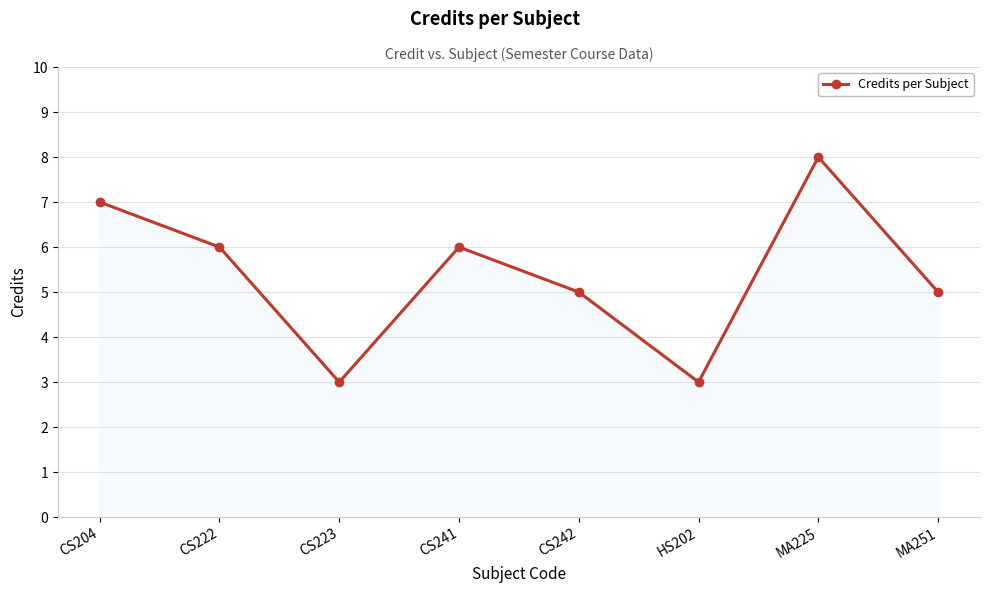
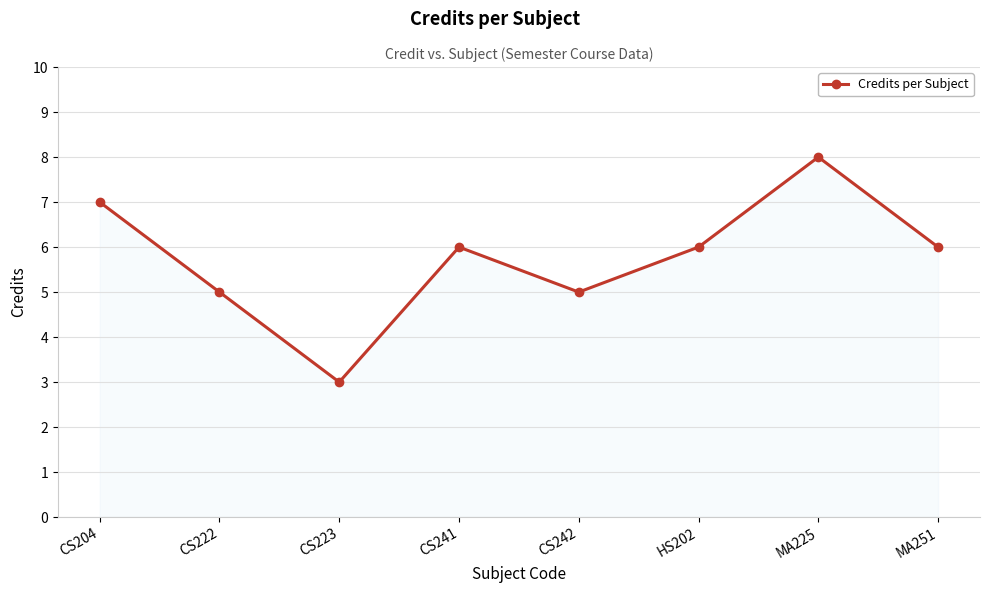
CS222: 6 -> 5
HS202: 3 -> 6
MA251: 5 -> 6
